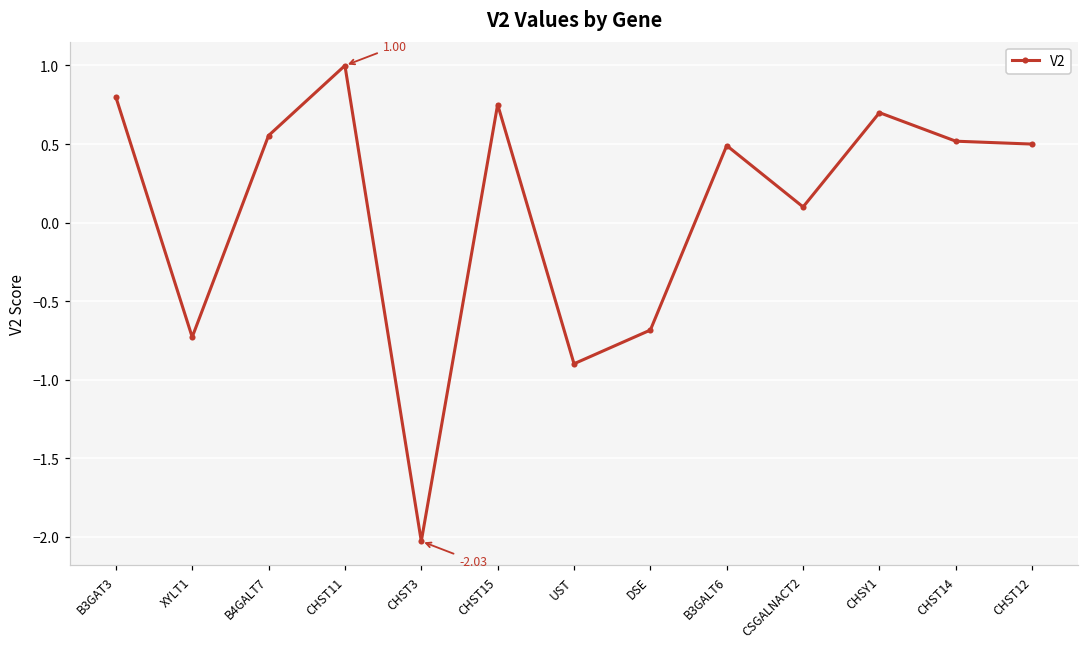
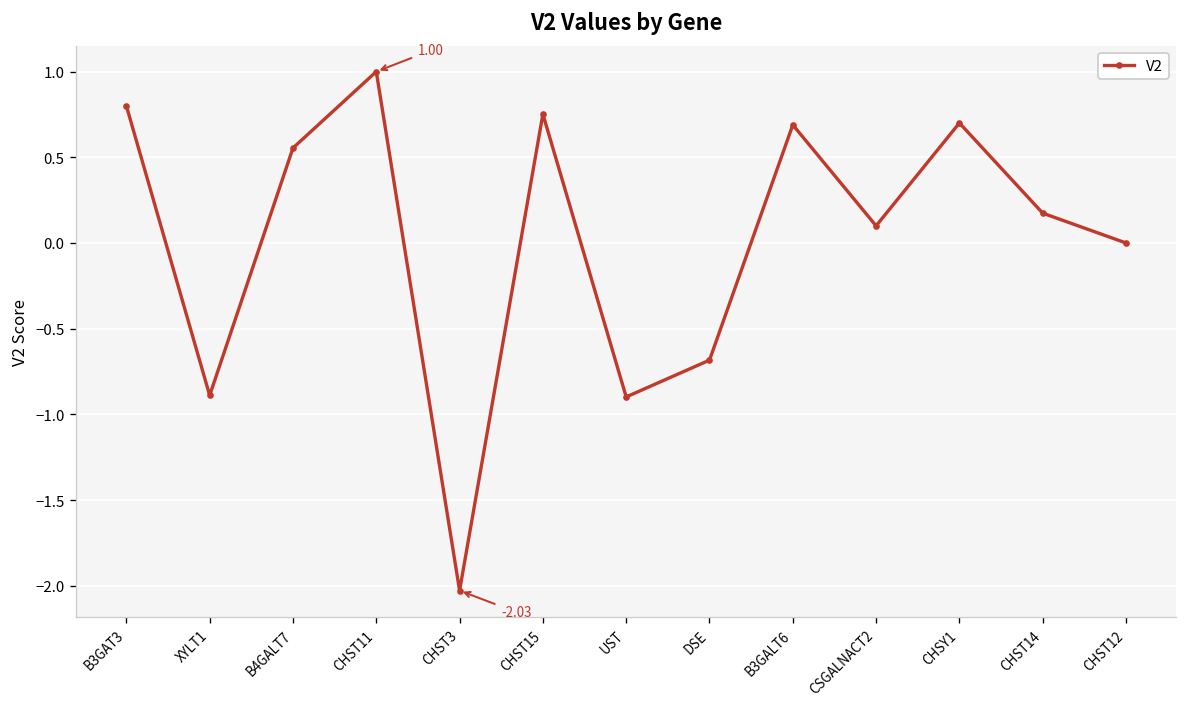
XYLT1: -0.73 -> -0.89
B3GALT6: 0.49 -> 0.69
CHST14: 0.52 -> 0.17
CHST12: 0.5 -> 0.0
